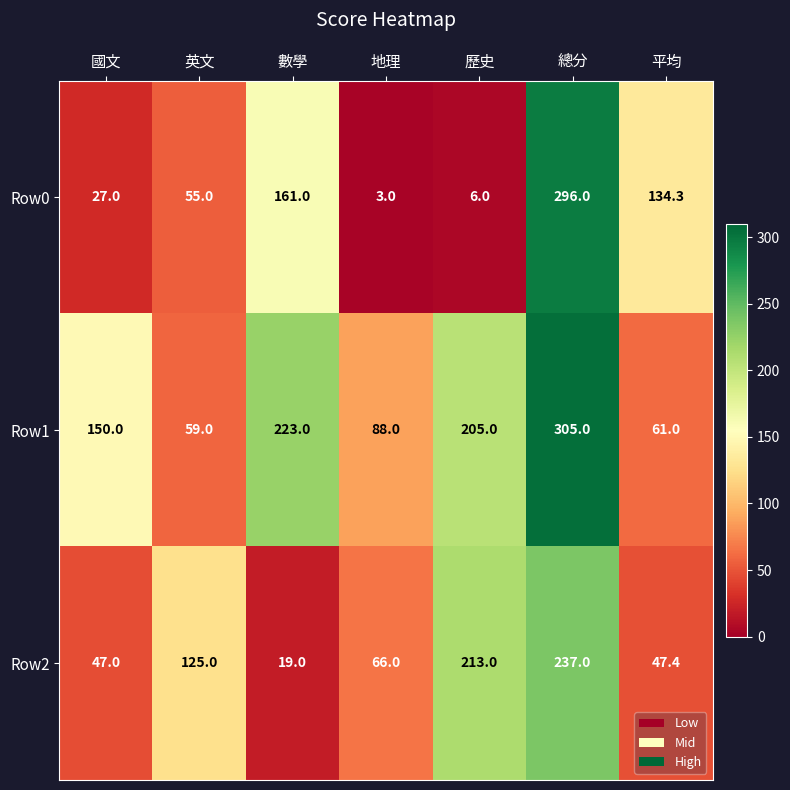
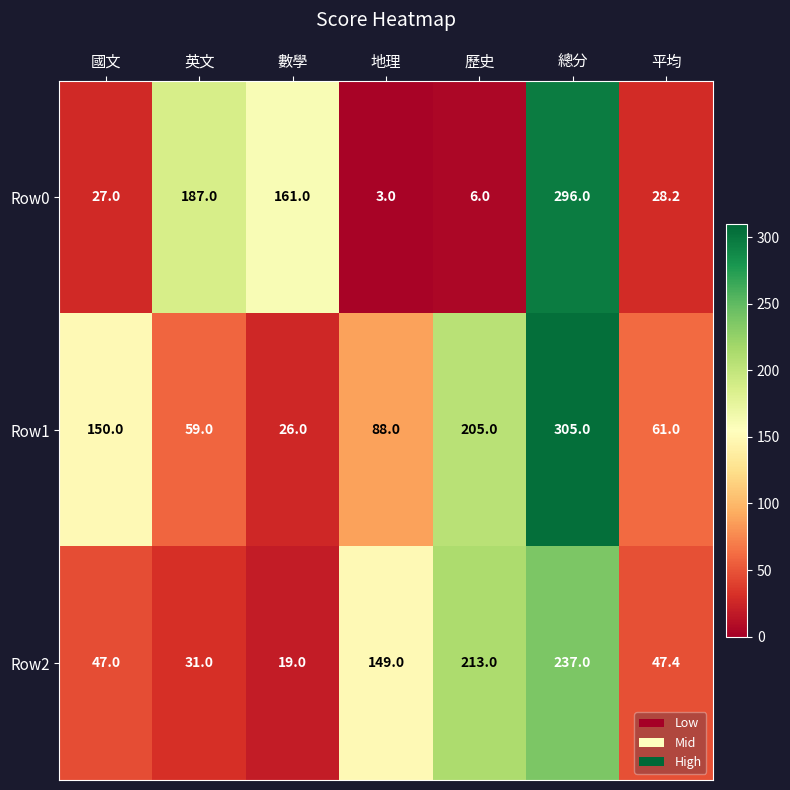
Row0, 英文: 55.0 -> 187.0
Row0, 平均: 134.3 -> 28.2
Row1, 數學: 223.0 -> 26.0
Row2, 英文: 125.0 -> 31.0
Row2, 地理: 66.0 -> 149.0
